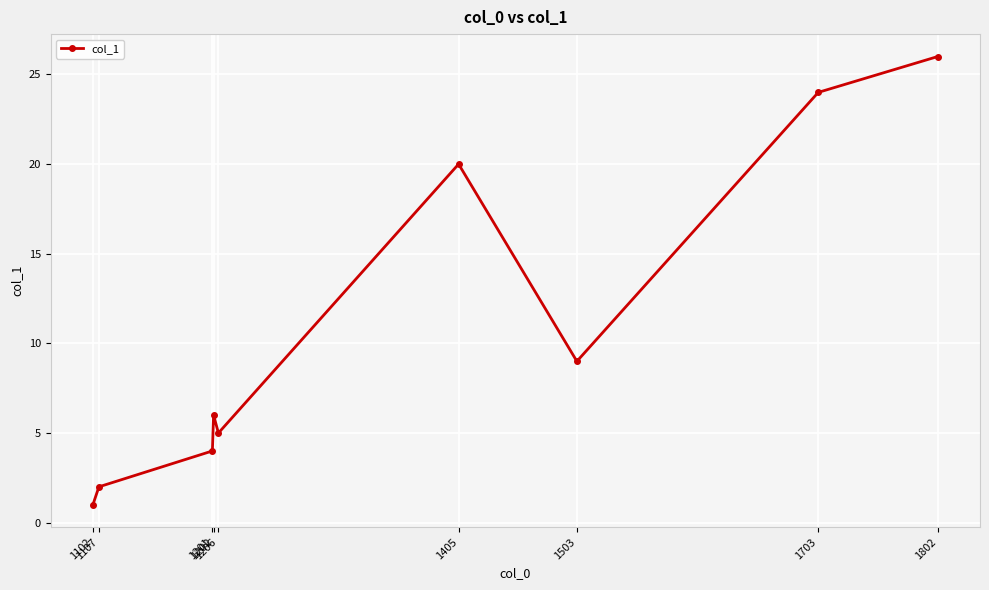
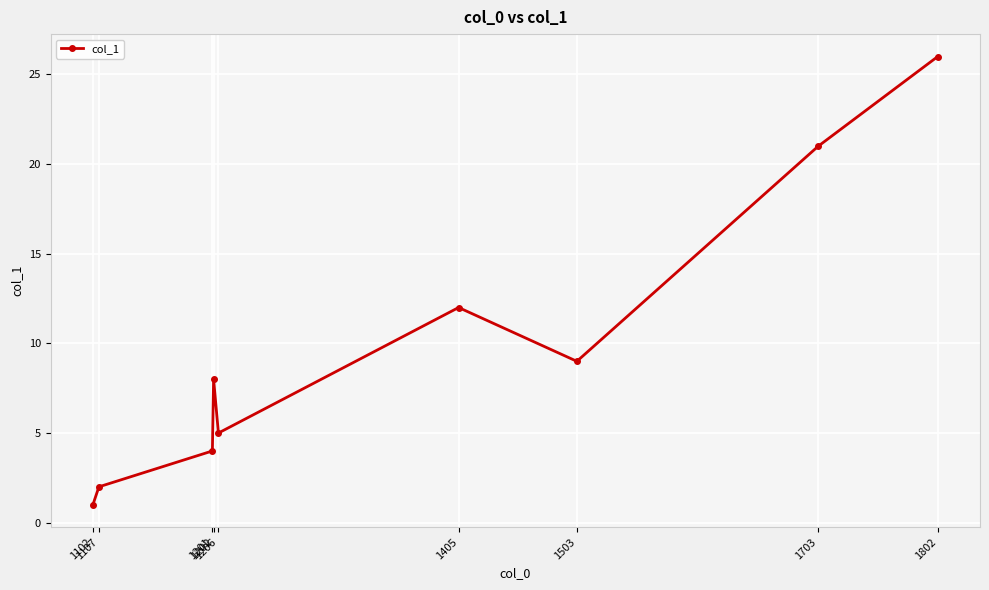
1202: 6 -> 8
1405: 20 -> 12
1703: 24 -> 21
